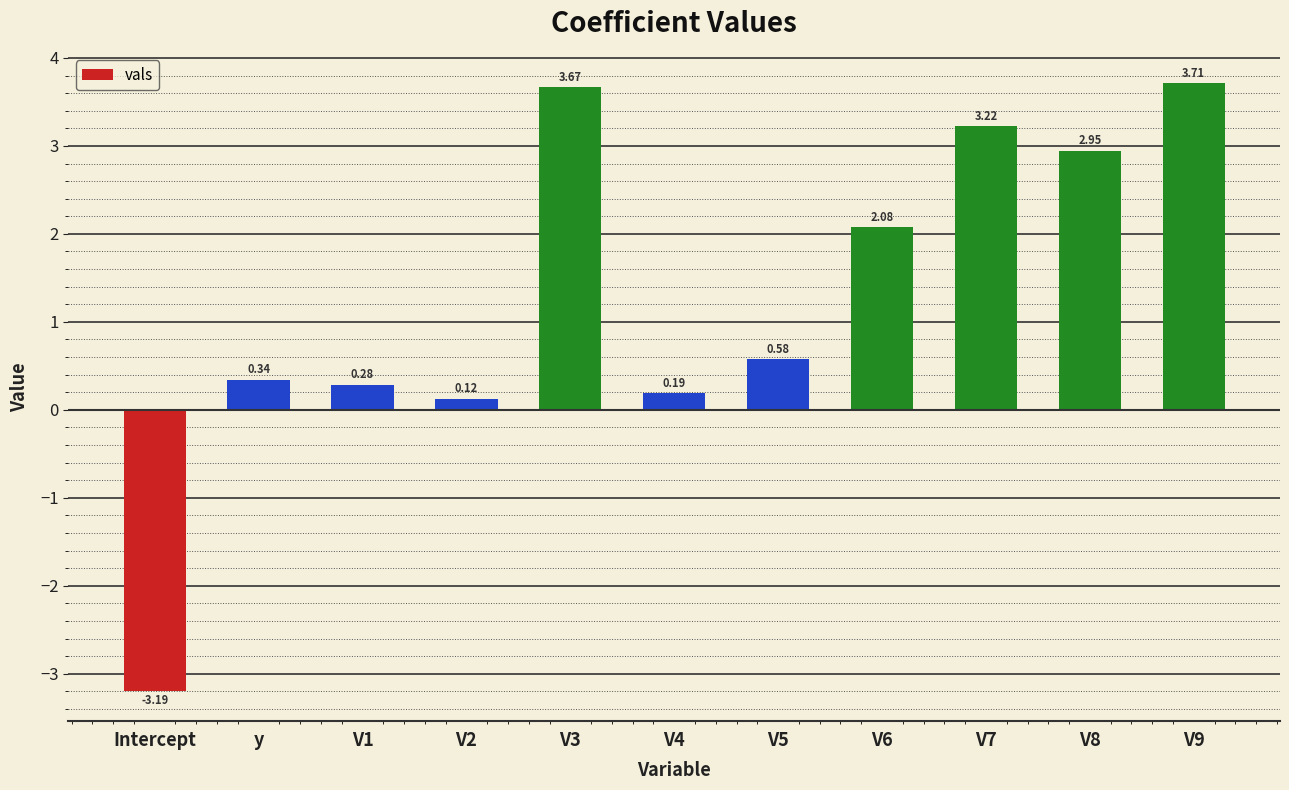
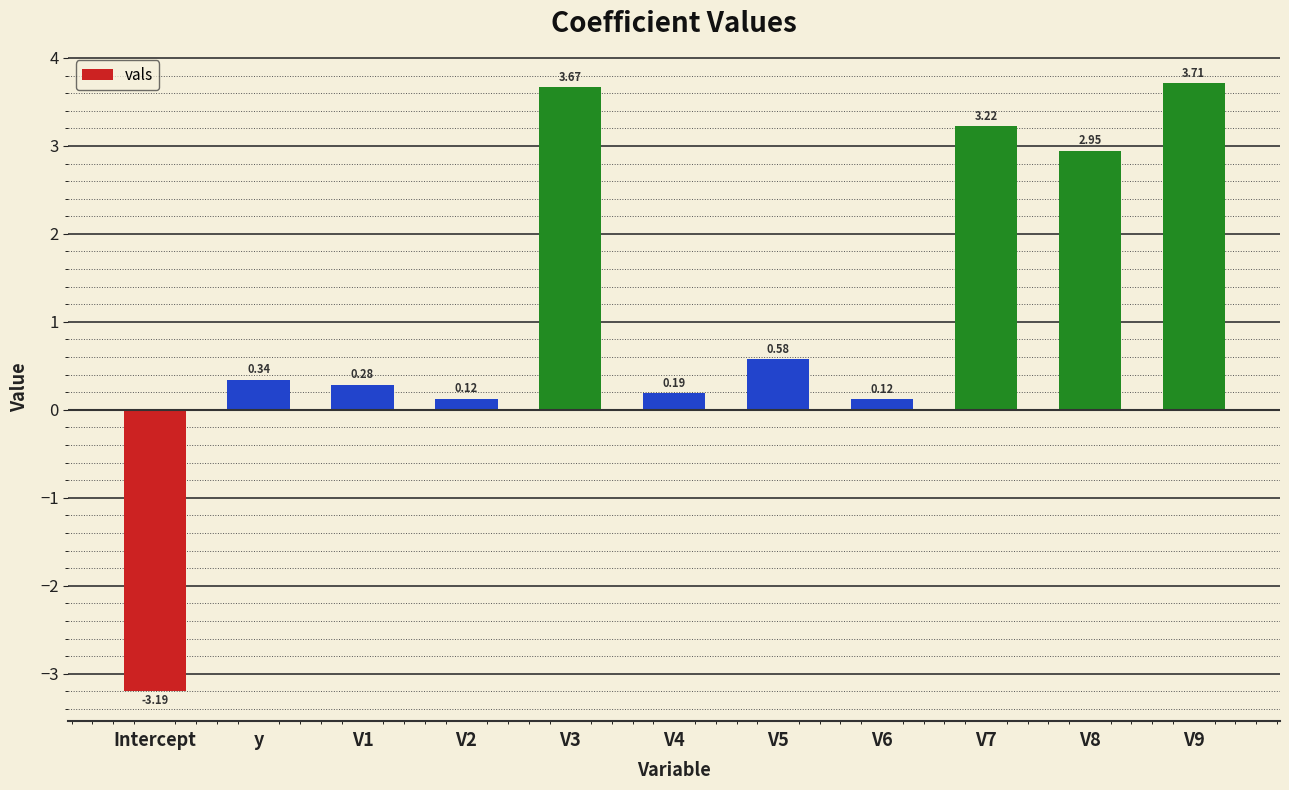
V6: 2.08 -> 0.12
